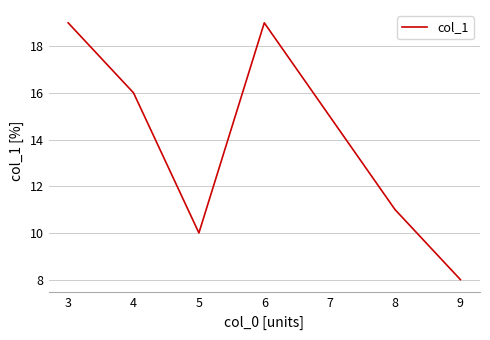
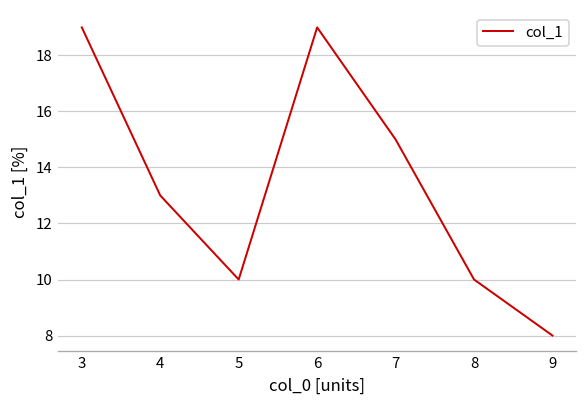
4: 16 -> 13
8: 11 -> 10
